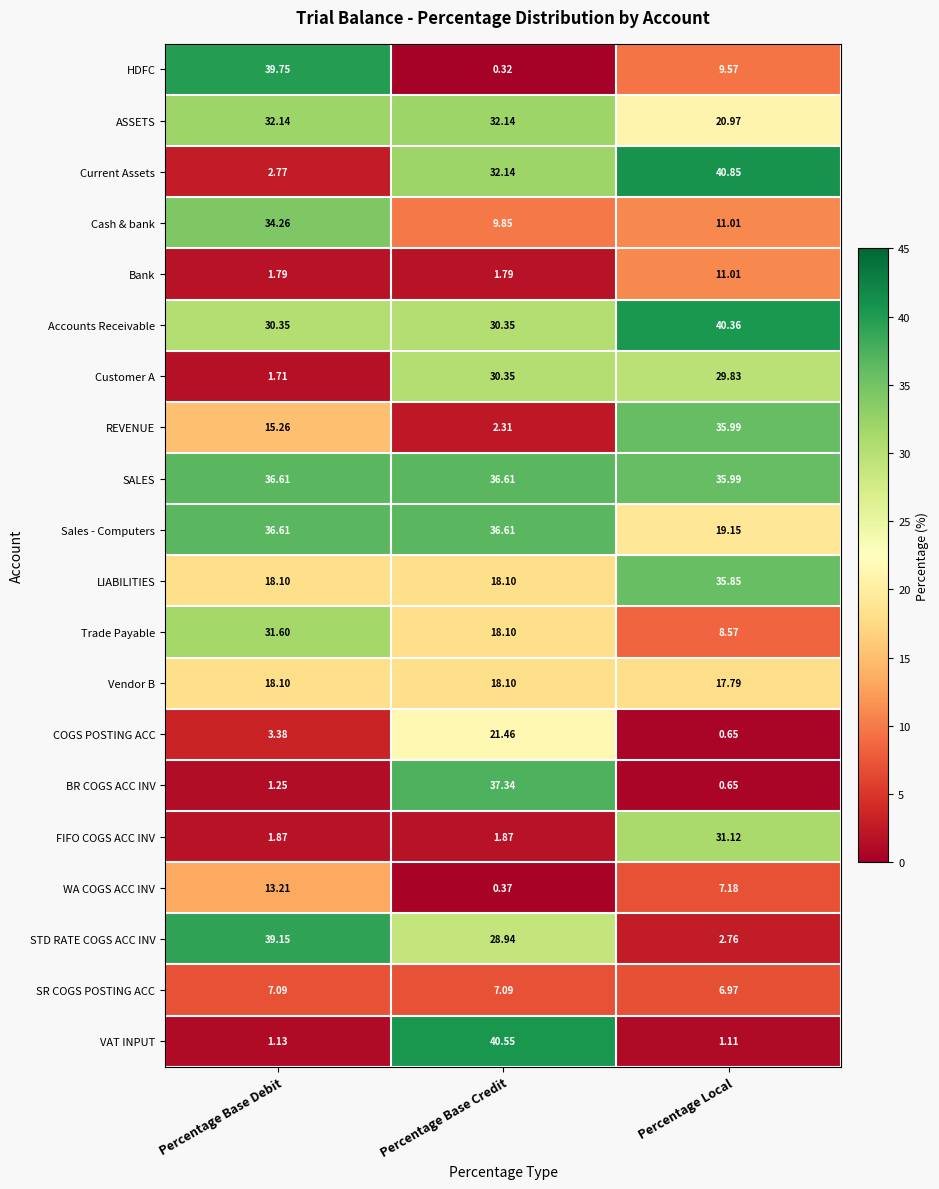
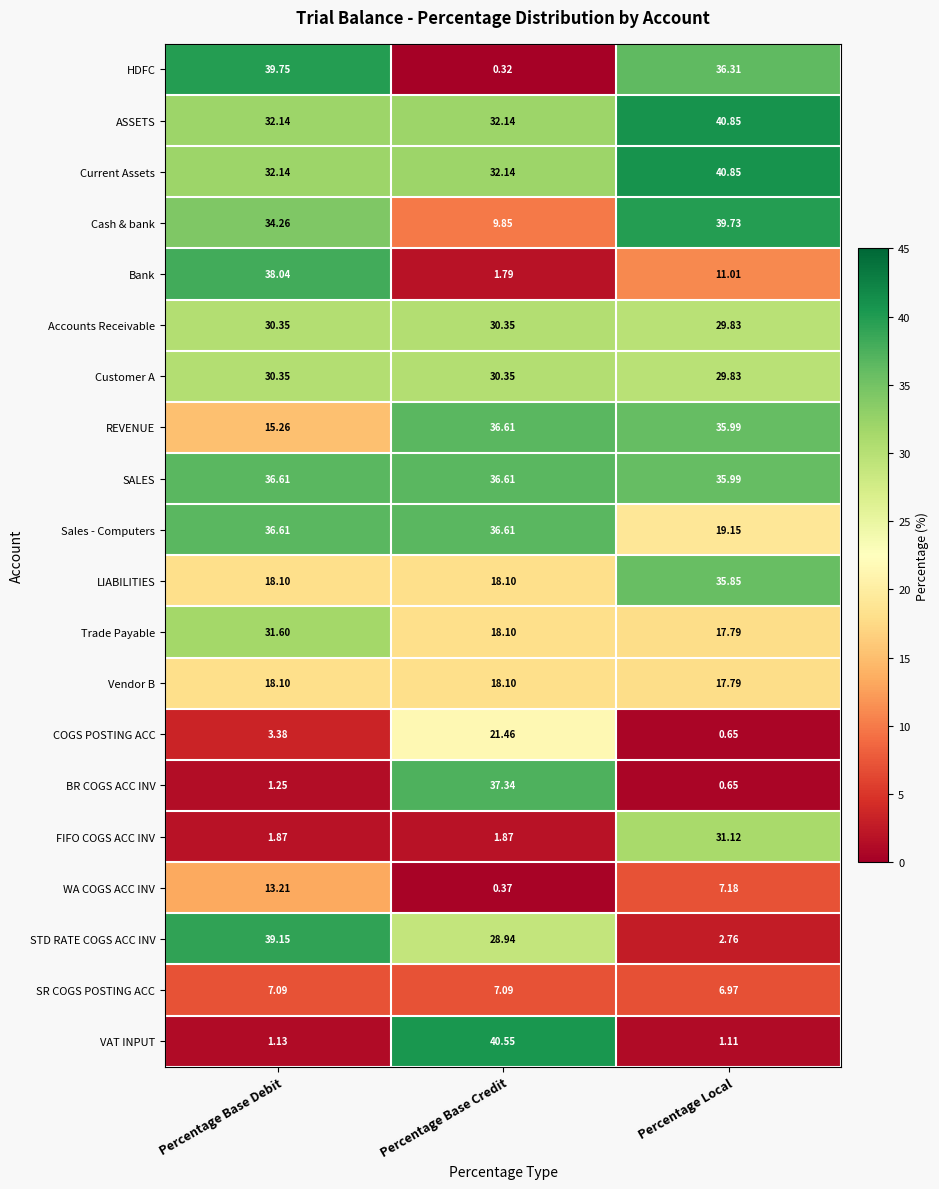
HDFC, Percentage Local: 9.57 -> 36.31
ASSETS, Percentage Local: 20.97 -> 40.85
Current Assets, Percentage Base Debit: 2.77 -> 32.14
Cash & bank, Percentage Local: 11.01 -> 39.73
Bank, Percentage Base Debit: 1.79 -> 38.04
Accounts Receivable, Percentage Local: 40.36 -> 29.83
Customer A, Percentage Base Debit: 1.71 -> 30.35
REVENUE, Percentage Base Credit: 2.31 -> 36.61
Trade Payable, Percentage Local: 8.57 -> 17.79
